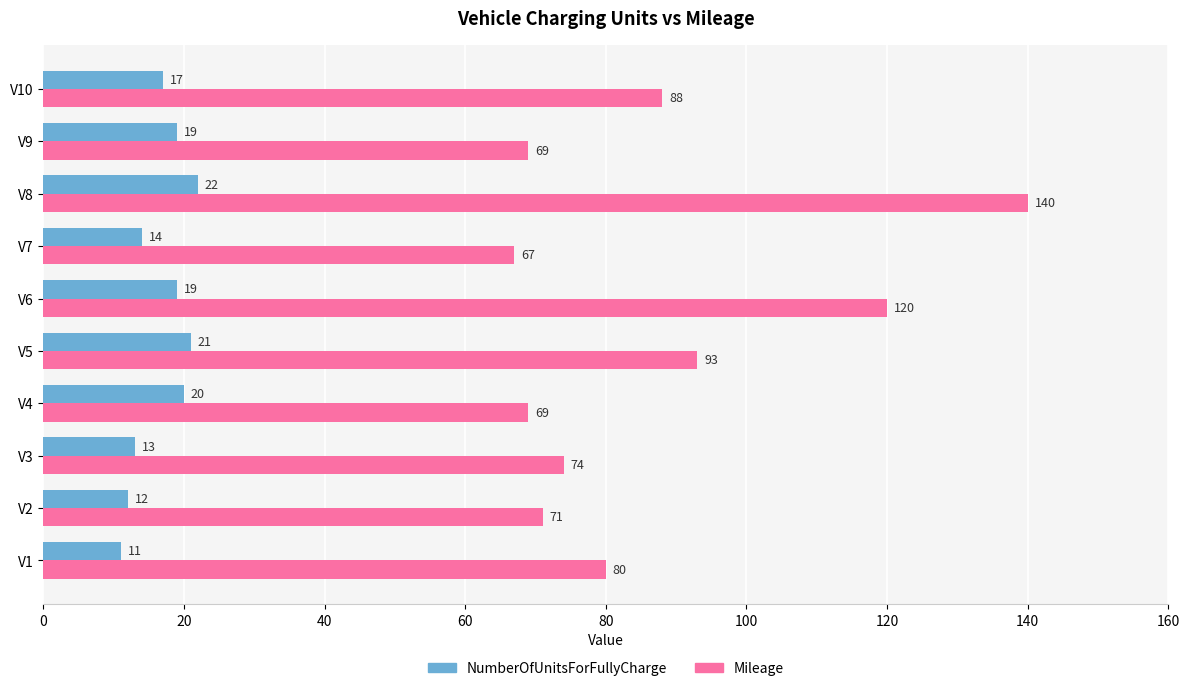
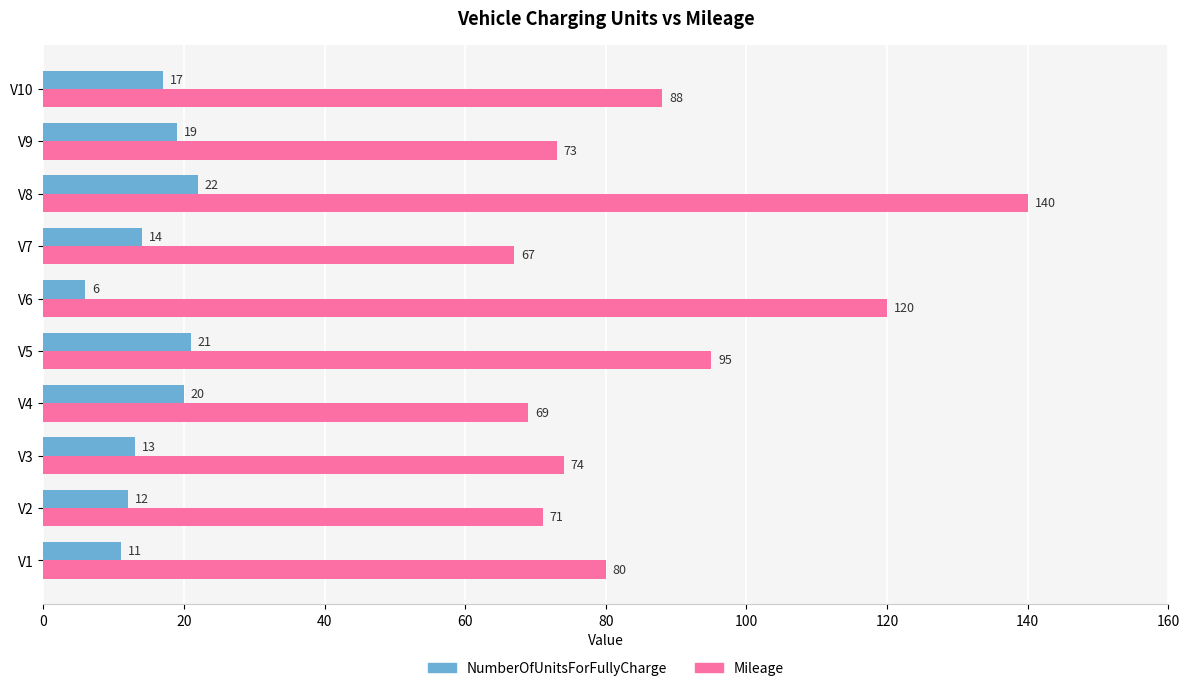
Mileage, V9: 69 -> 73
NumberOfUnitsForFullyCharge, V6: 19 -> 6
Mileage, V5: 93 -> 95
